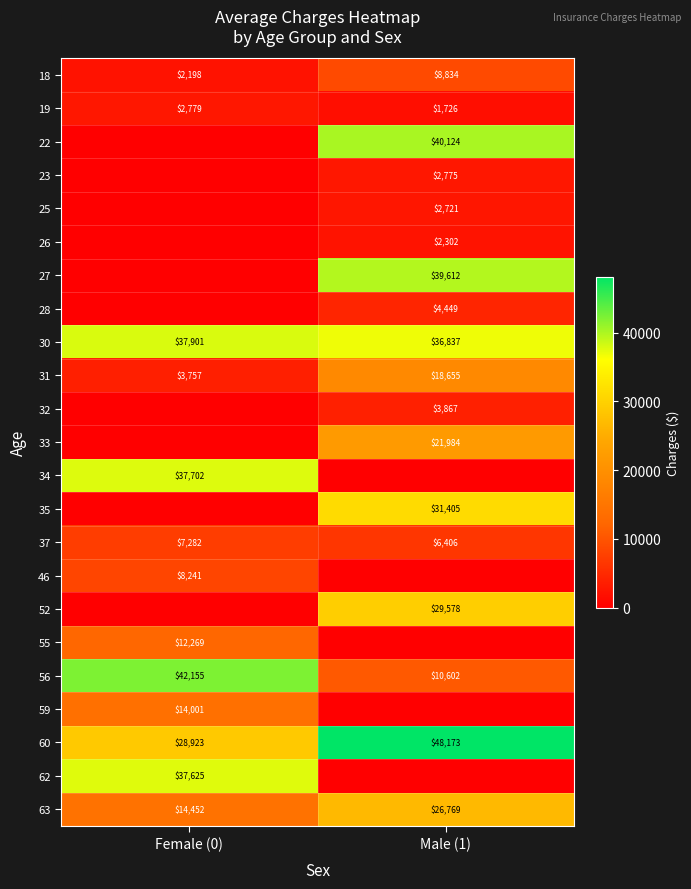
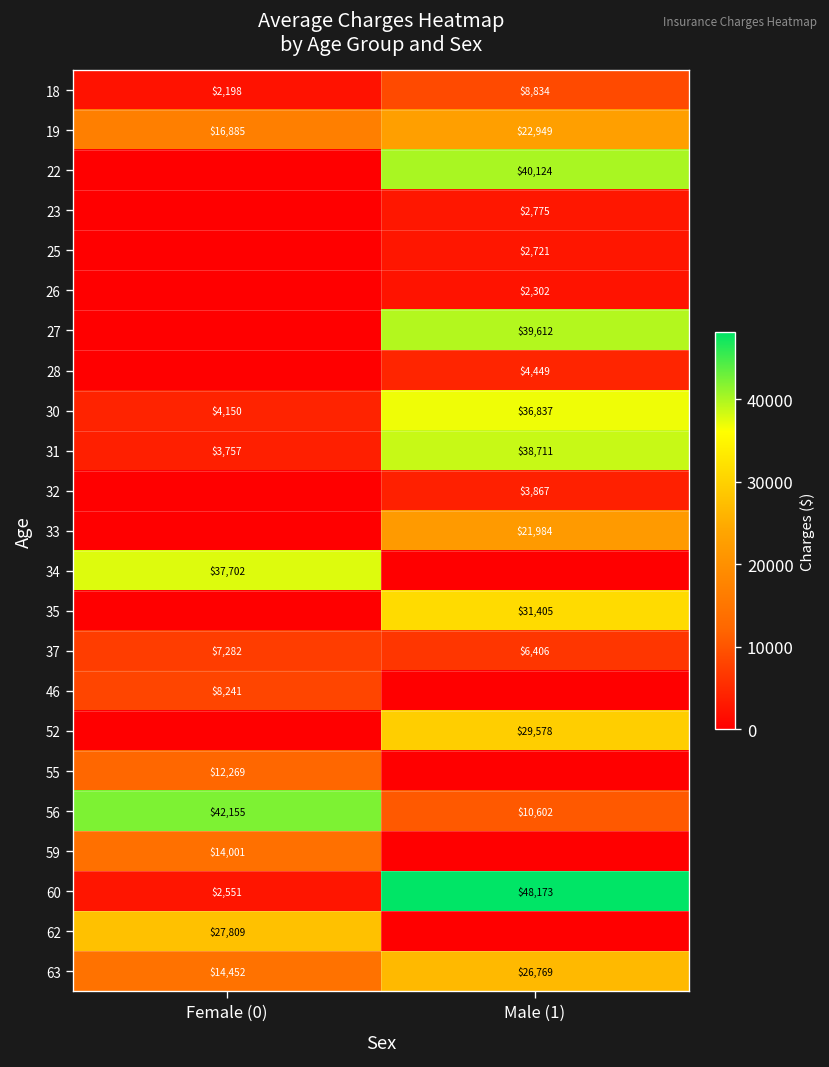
19, Female (0): $2,779 -> $16,885
19, Male (1): $1,726 -> $22,949
30, Female (0): $37,901 -> $4,150
31, Male (1): $18,655 -> $38,711
60, Female (0): $28,923 -> $2,551
62, Female (0): $37,625 -> $27,809
